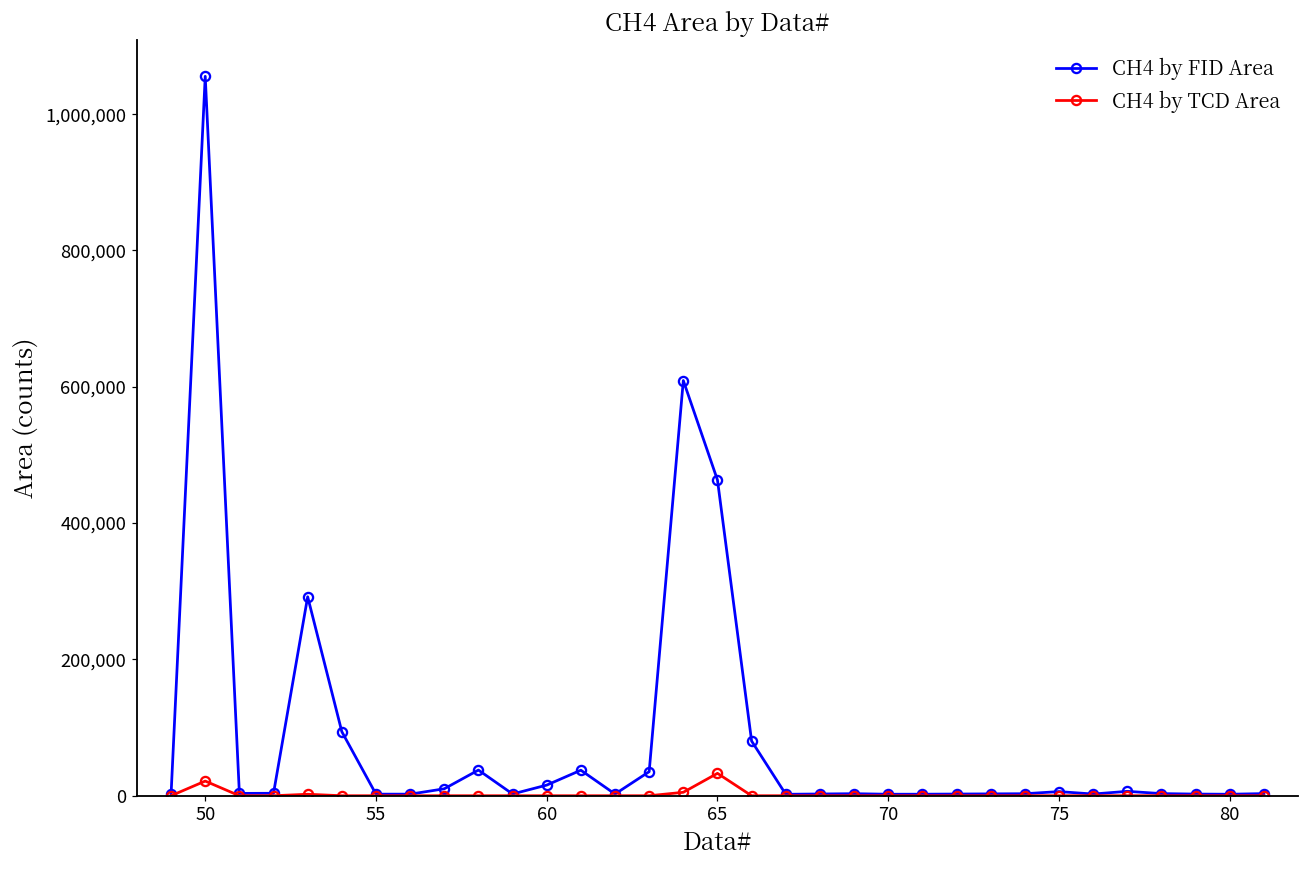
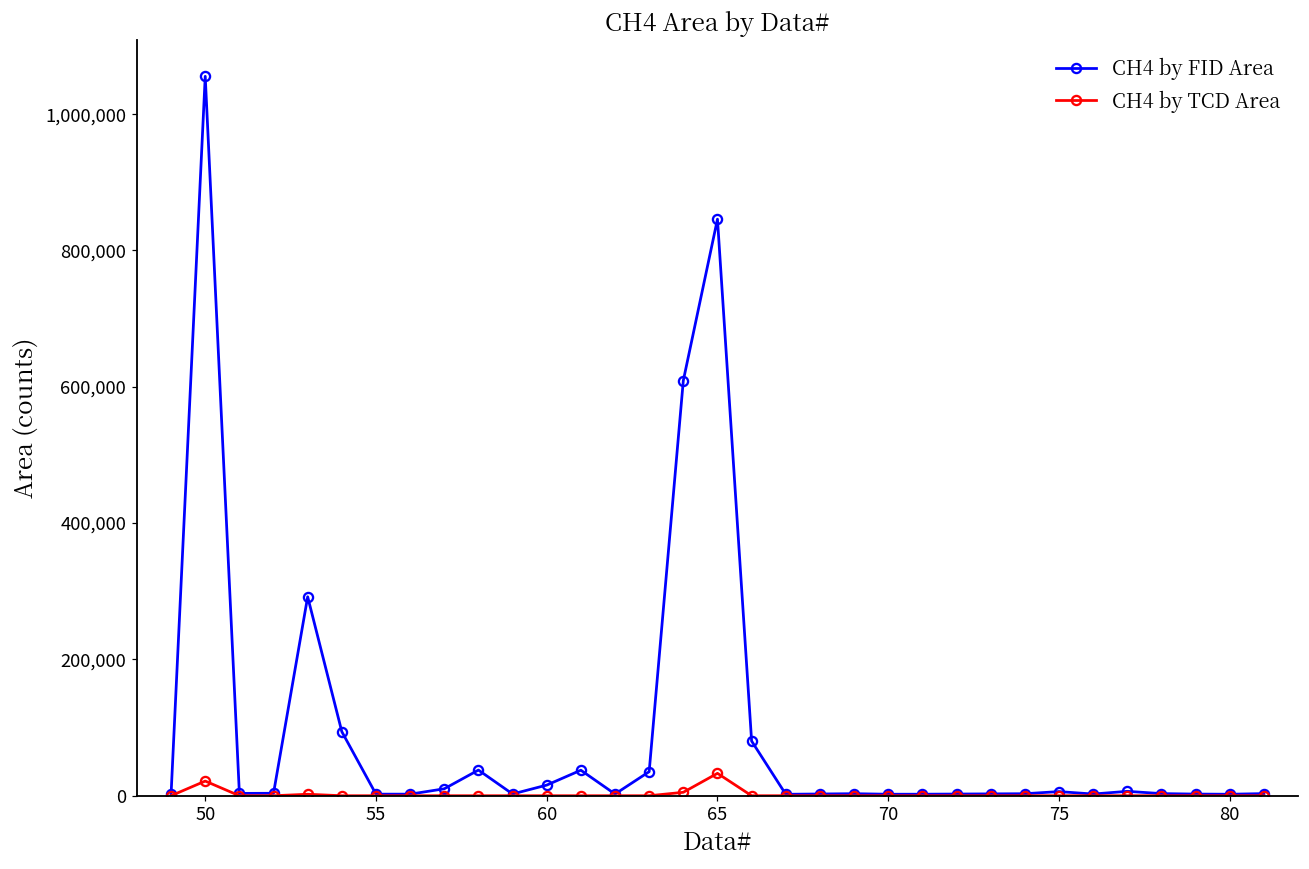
CH4 by FID Area, 65: 460,000 -> 850,000
